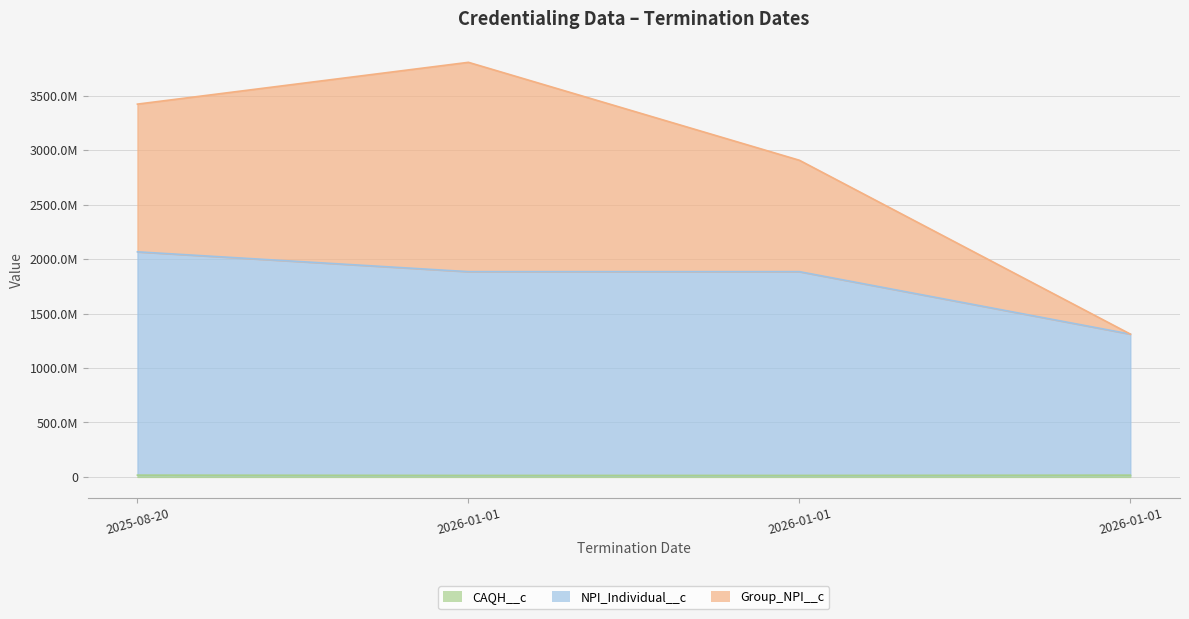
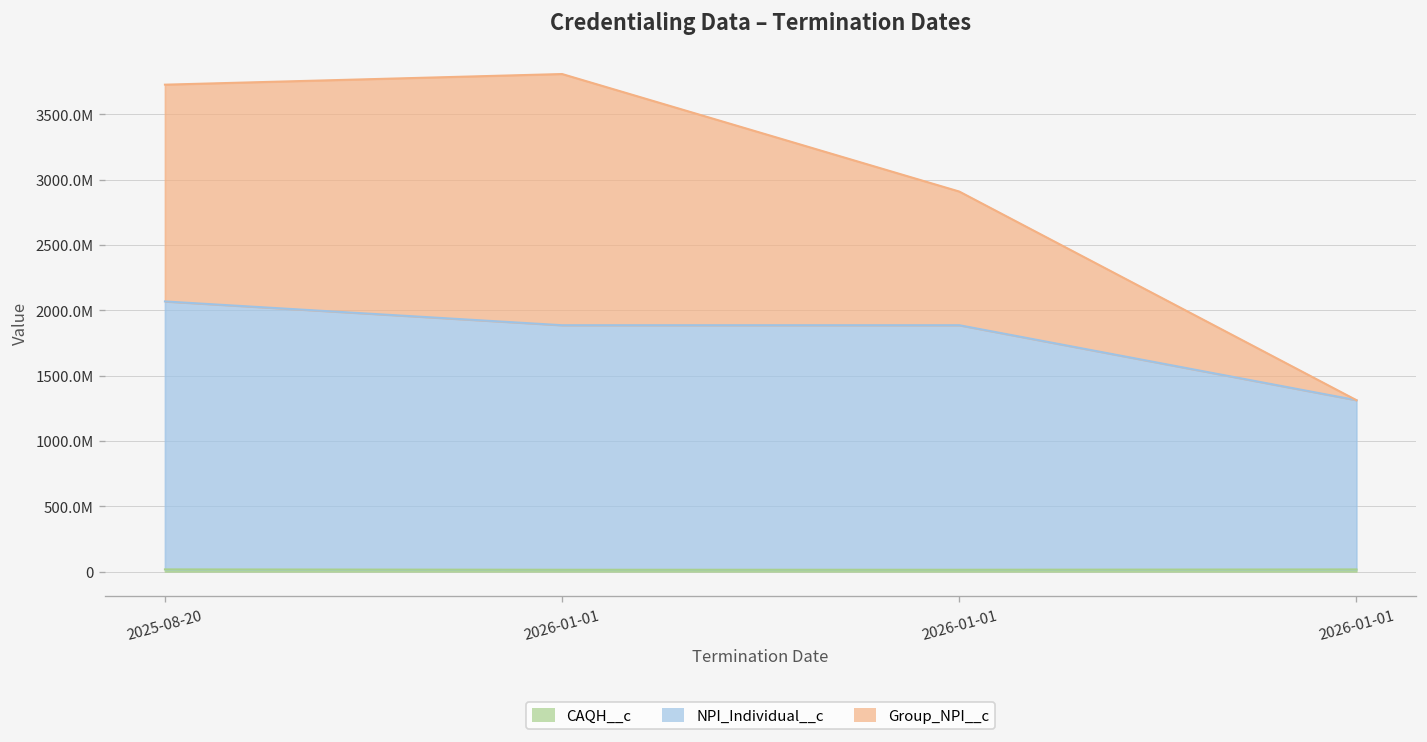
Group_NPI__c, 2025-08-20: 1360000000 -> 1660000000
